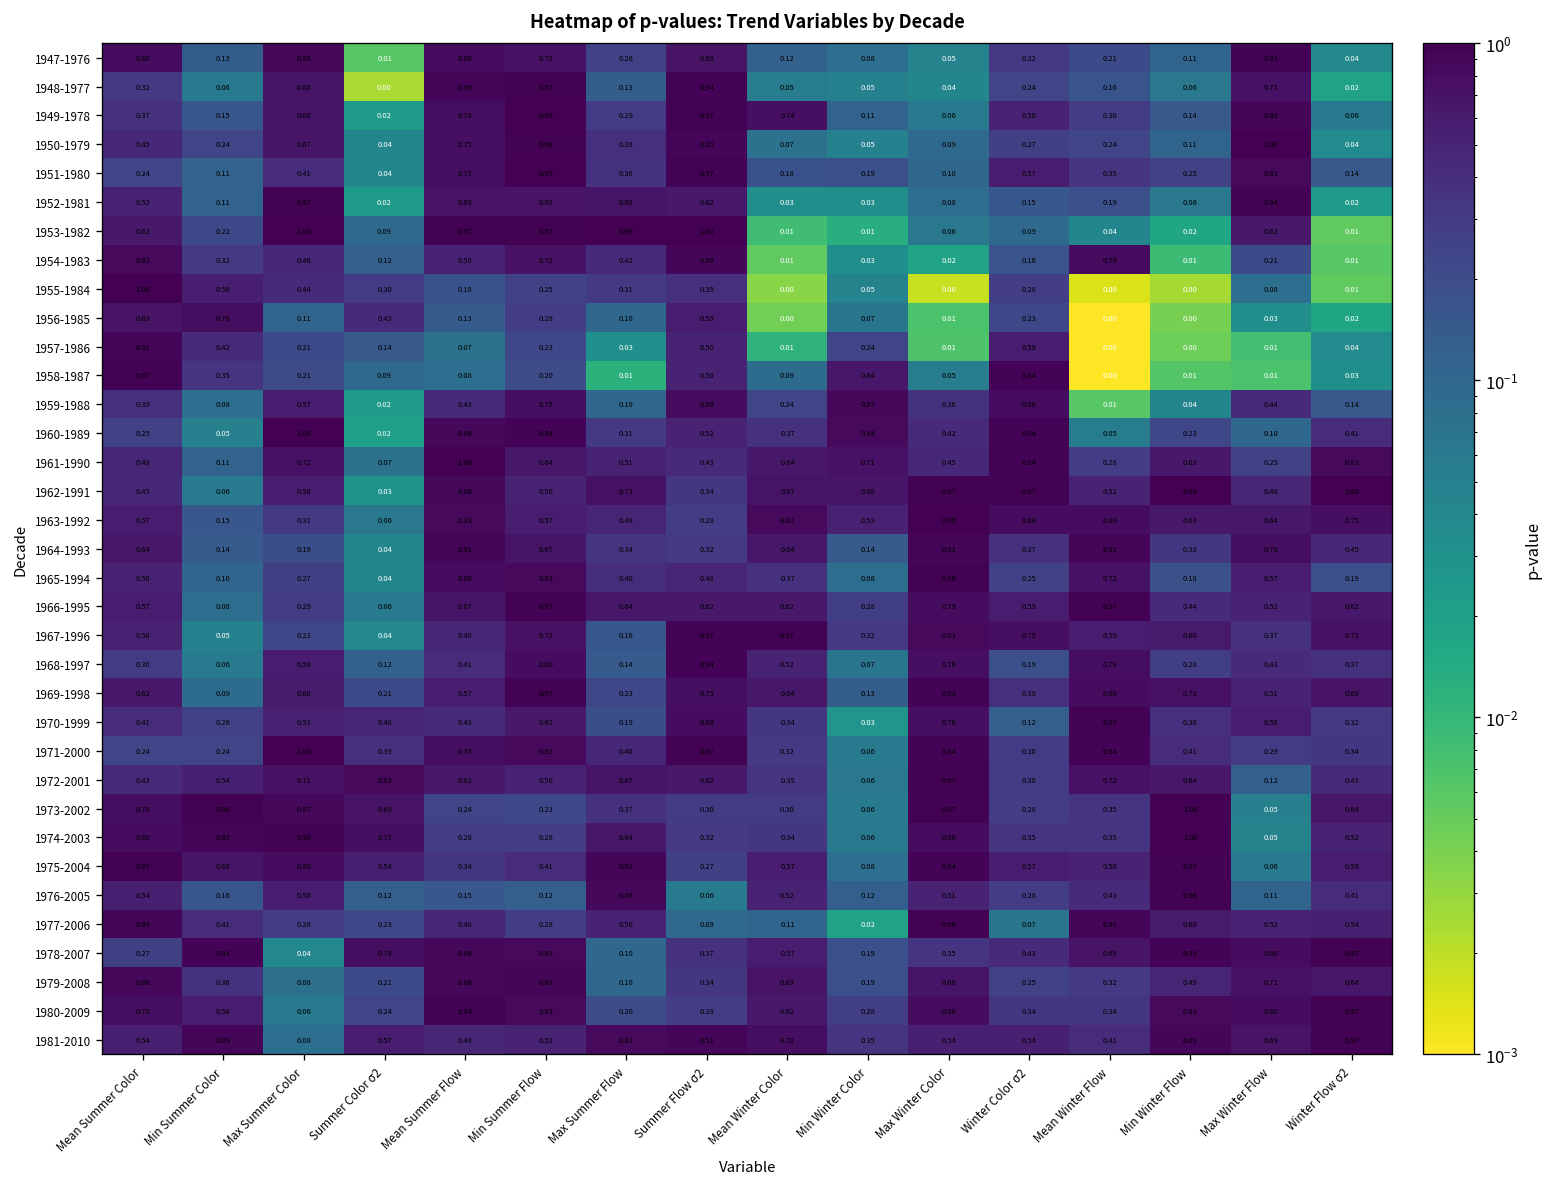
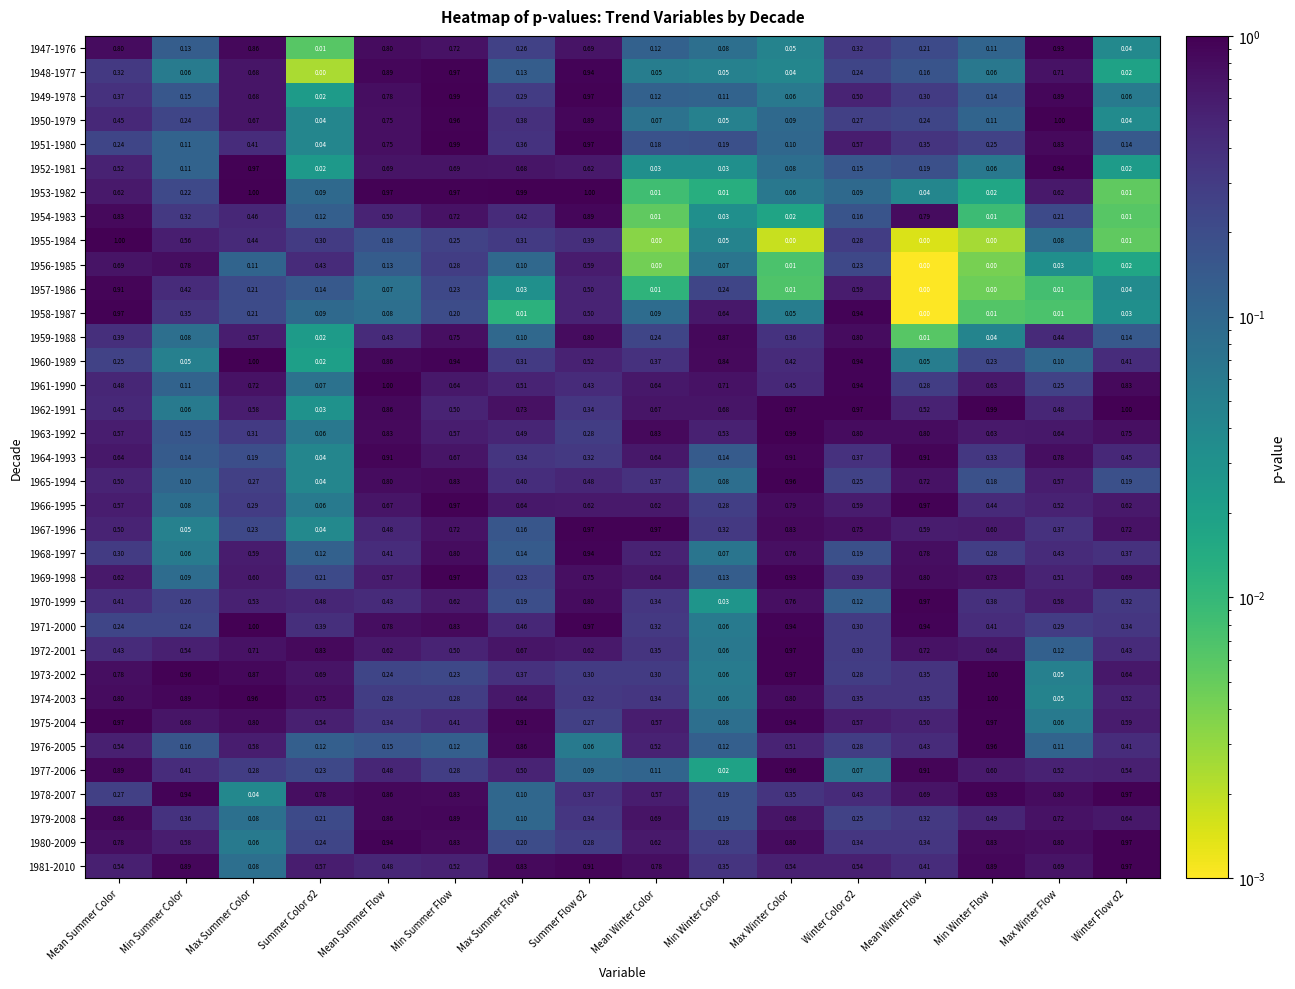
1949-1978, Mean Winter Color: 0.74 -> 0.12
